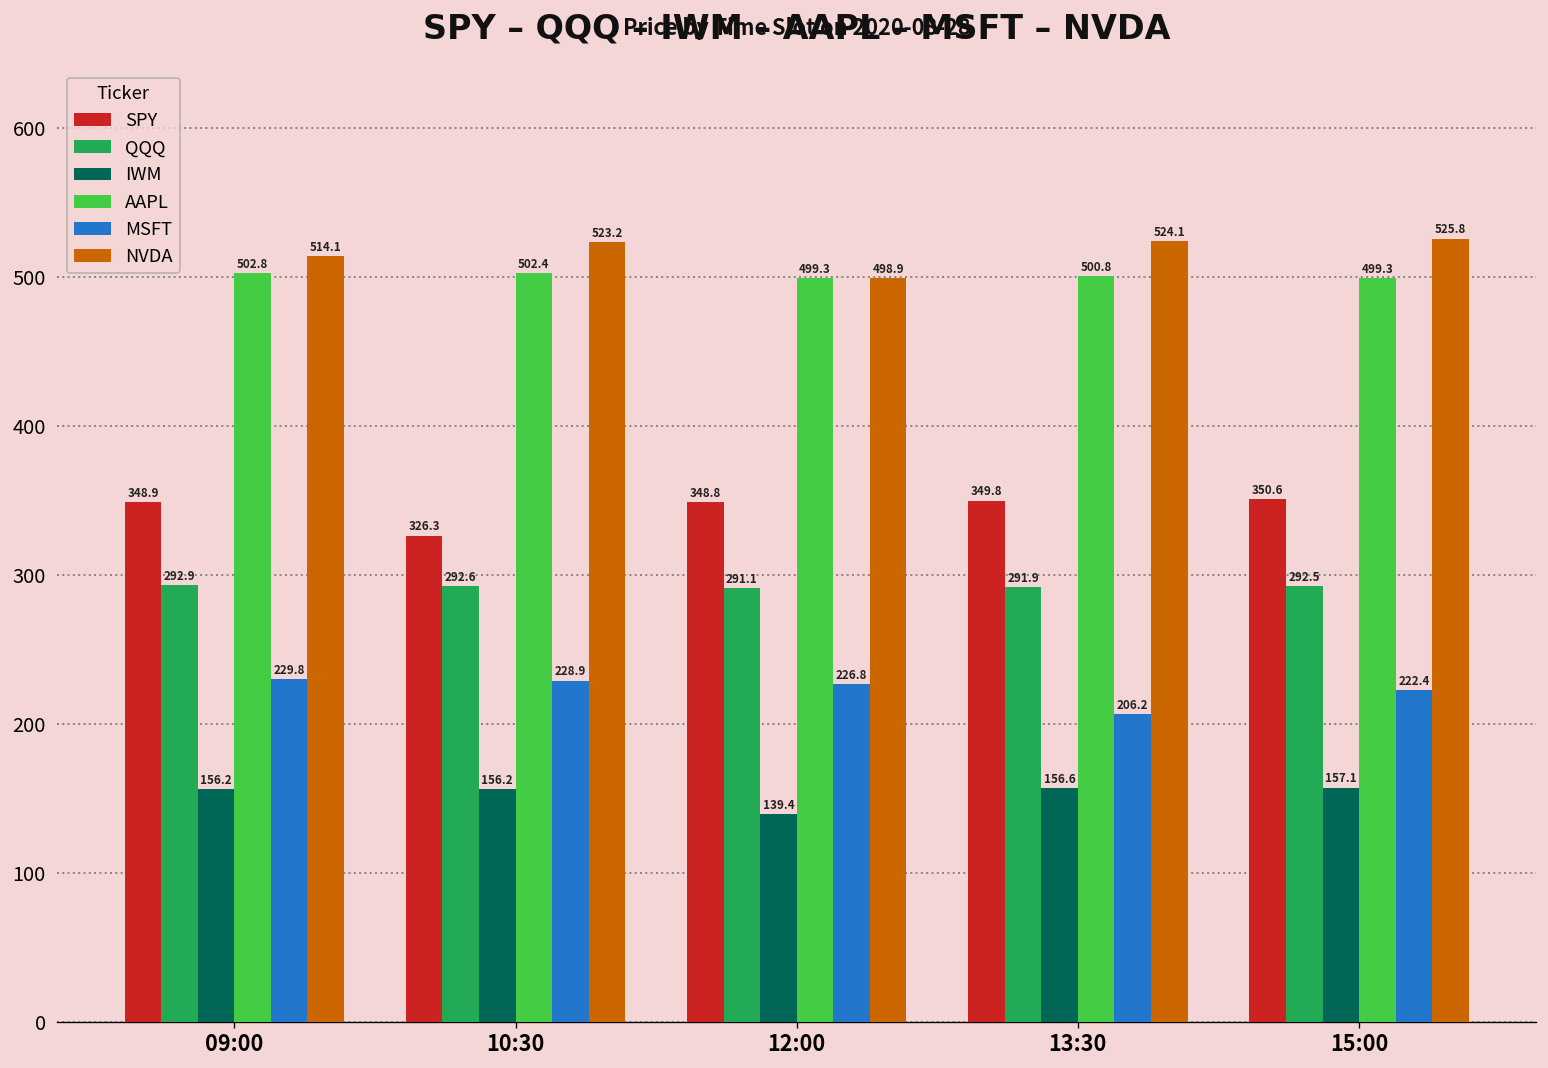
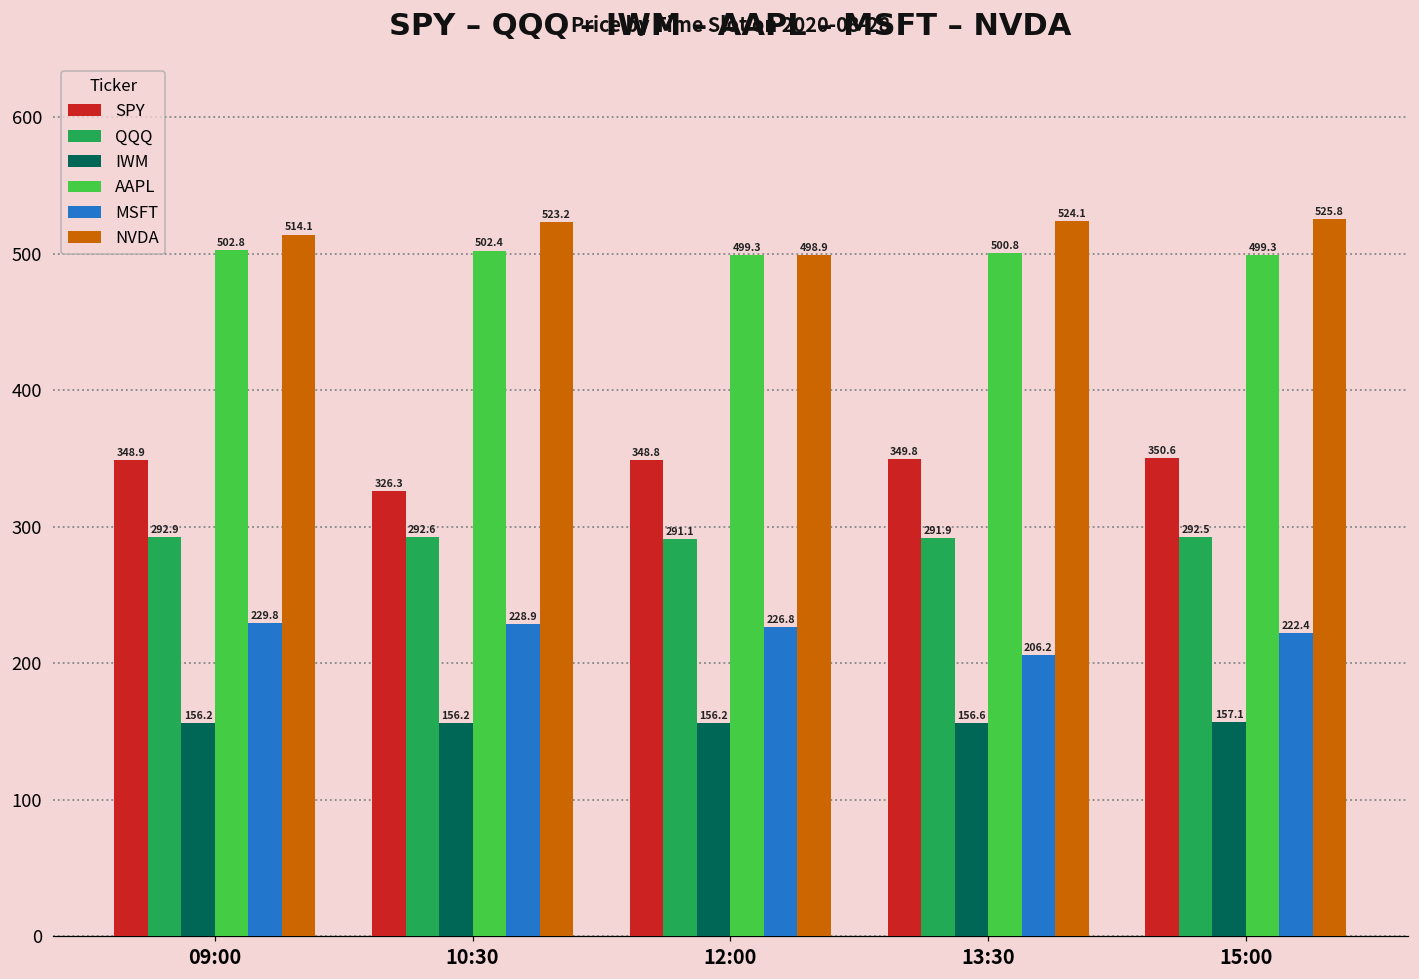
IWM, 12:00: 139.4 -> 156.2
